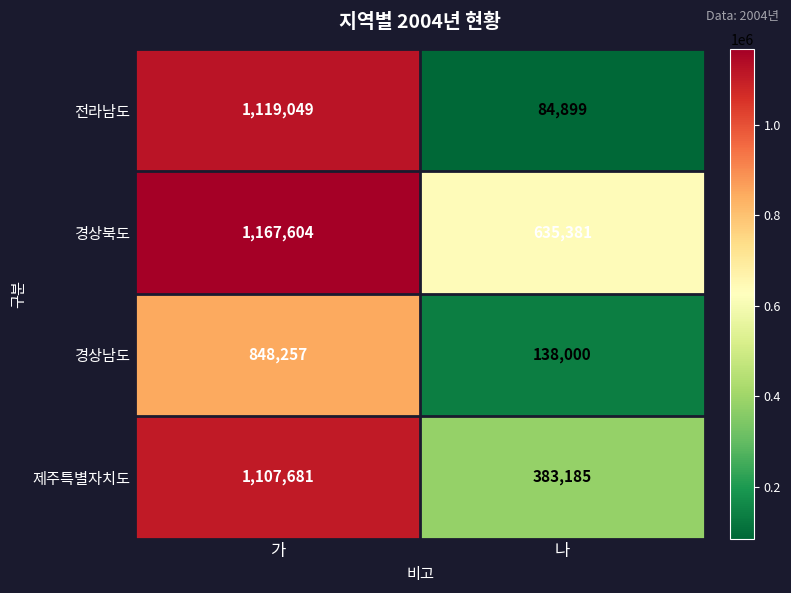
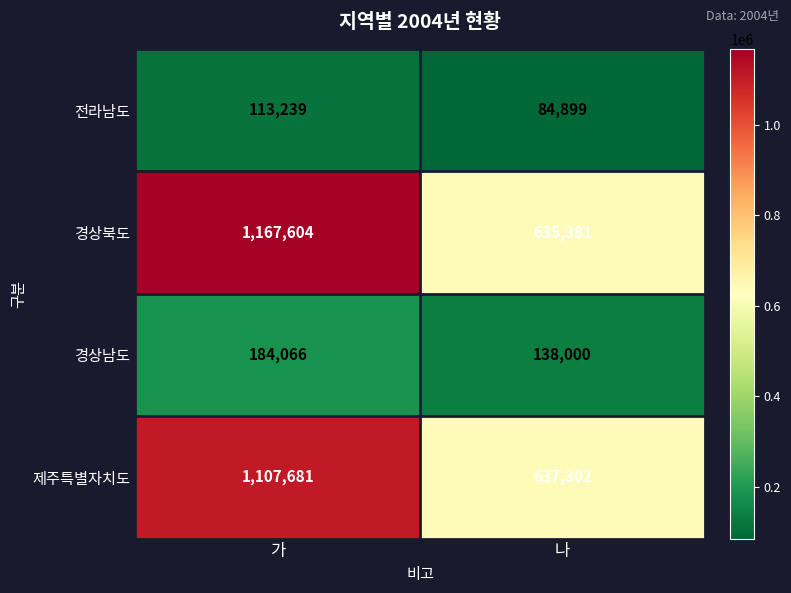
전라남도, 가: 1,119,049 -> 113,239
경상남도, 가: 848,257 -> 184,066
제주특별자치도, 나: 383,185 -> 637,302
